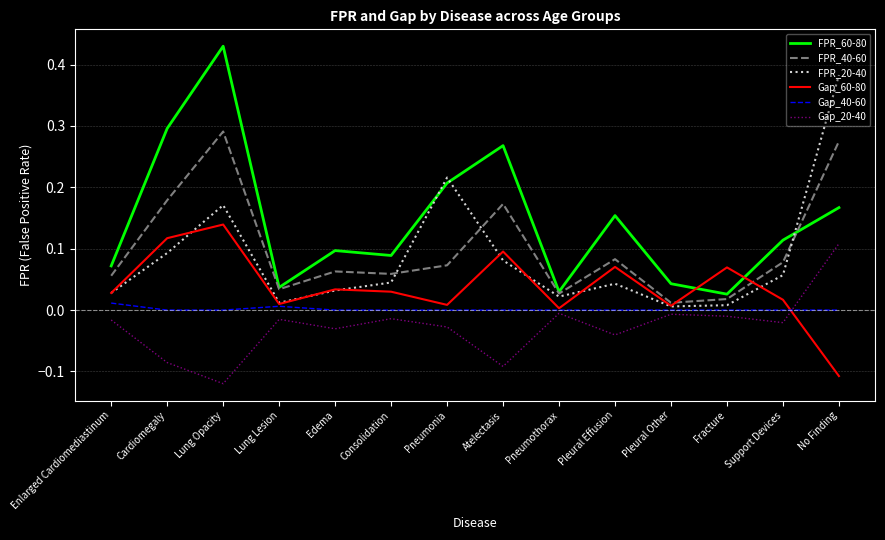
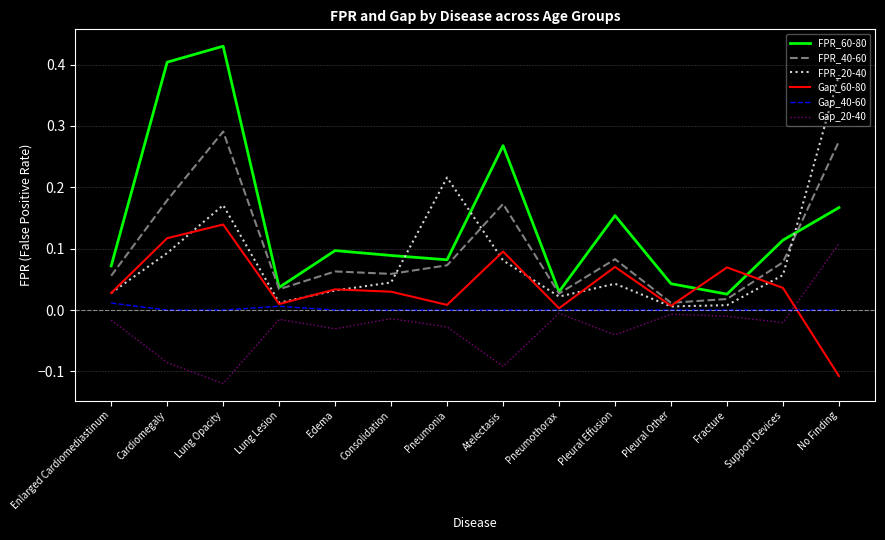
FPR_60-80, Cardiomegaly: 0.30 -> 0.40
FPR_60-80, Pneumonia: 0.21 -> 0.08
Gap_60-80, Support Devices: 0.02 -> 0.04
